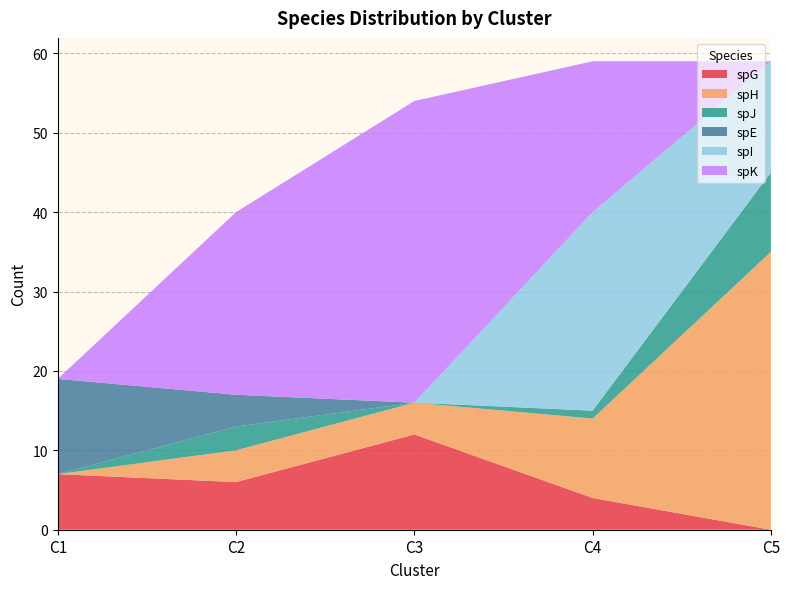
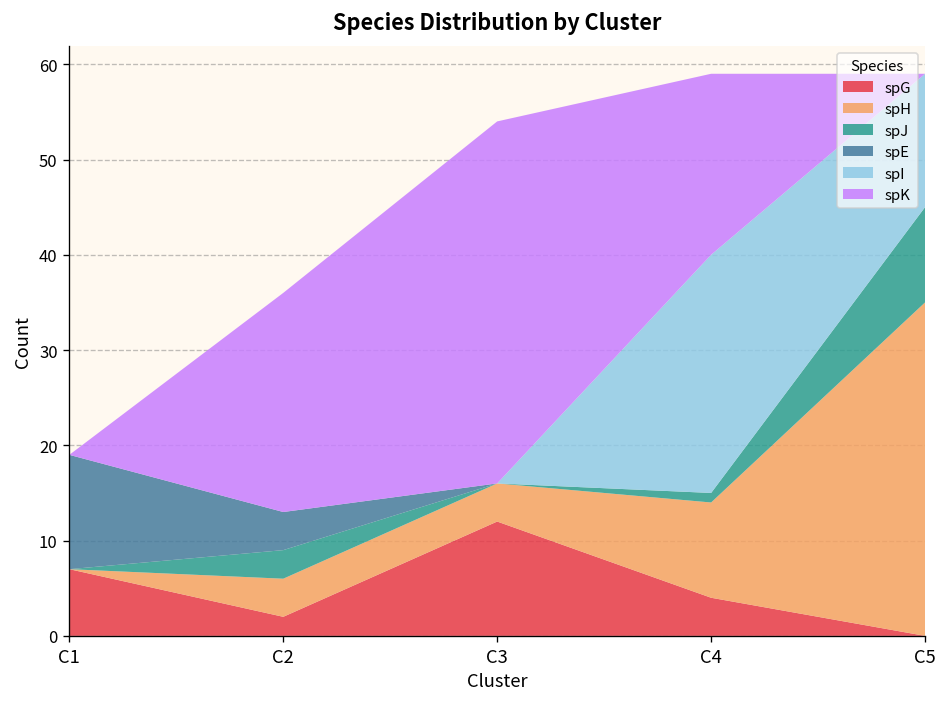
spG, C2: 6 -> 2
